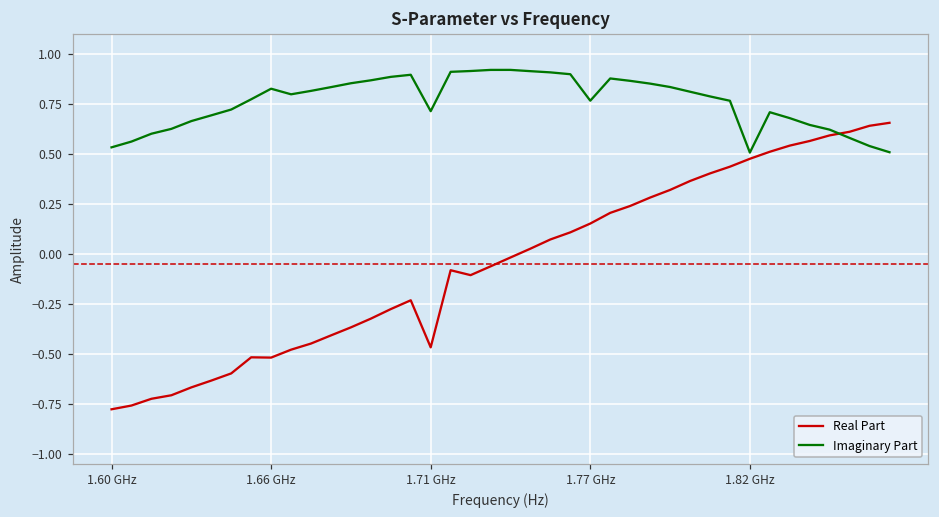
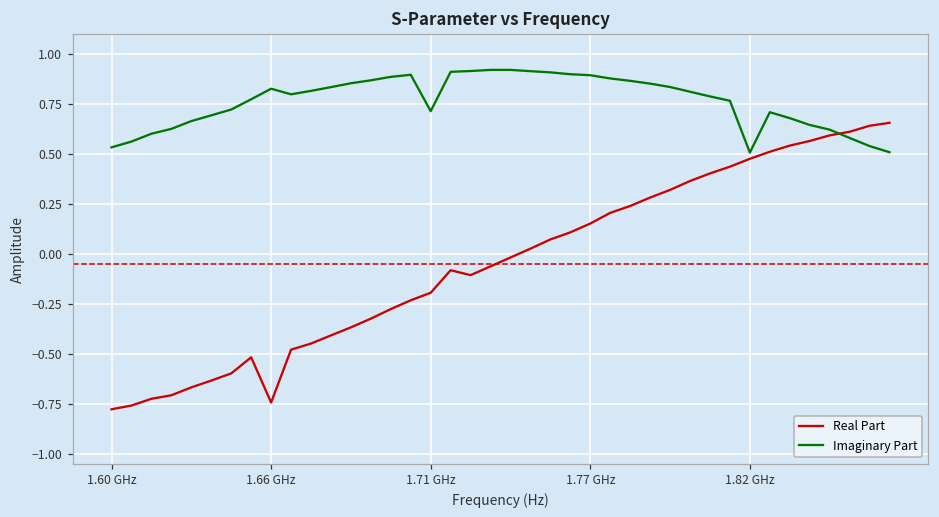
Real Part, 1.66 GHz: -0.52 -> -0.74
Real Part, 1.71 GHz: -0.47 -> -0.19
Imaginary Part, 1.77 GHz: 0.77 -> 0.90
